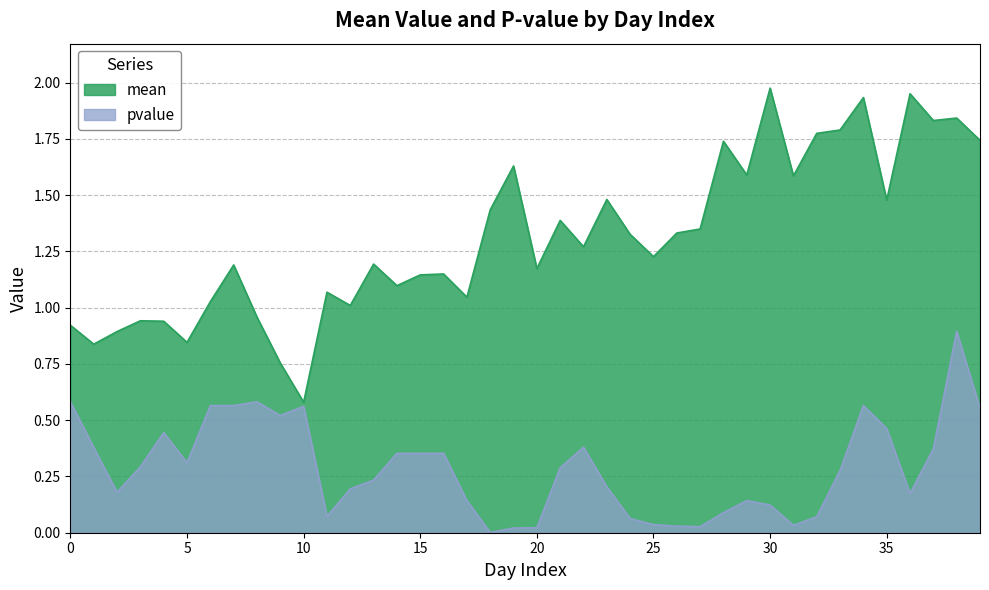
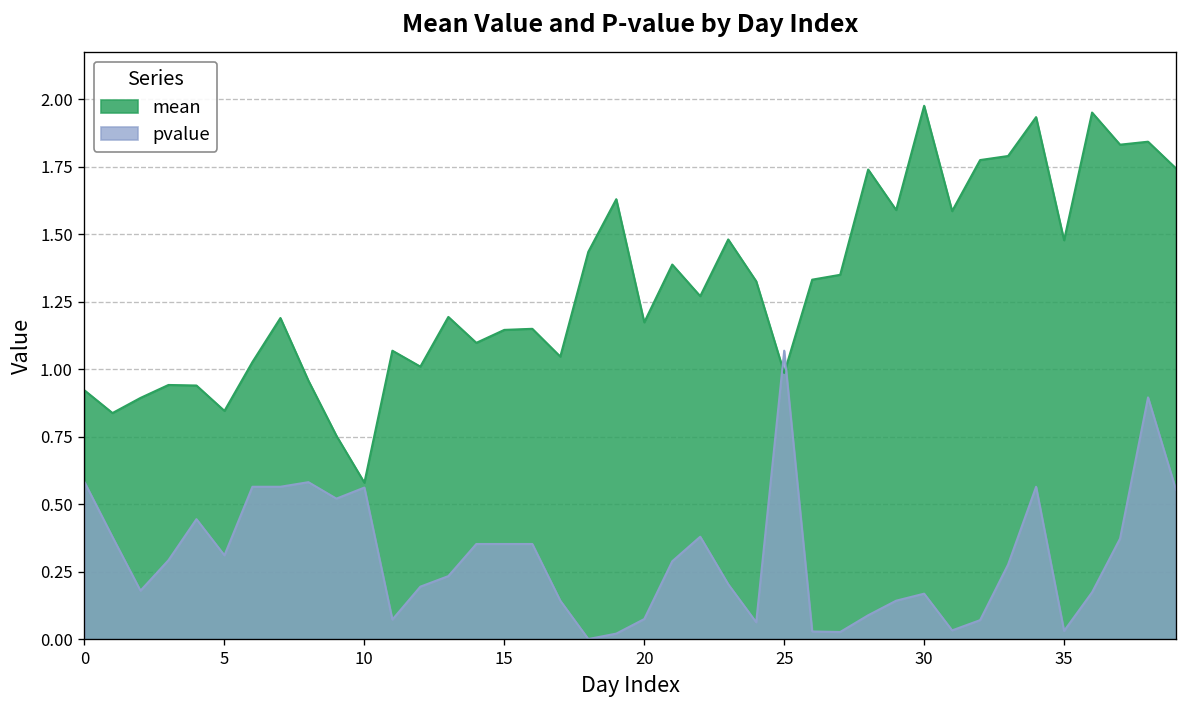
pvalue, 20: 0.02 -> 0.08
mean, 25: 1.23 -> 0.99
pvalue, 25: 0.04 -> 1.07
pvalue, 30: 0.12 -> 0.17
pvalue, 35: 0.46 -> 0.03
